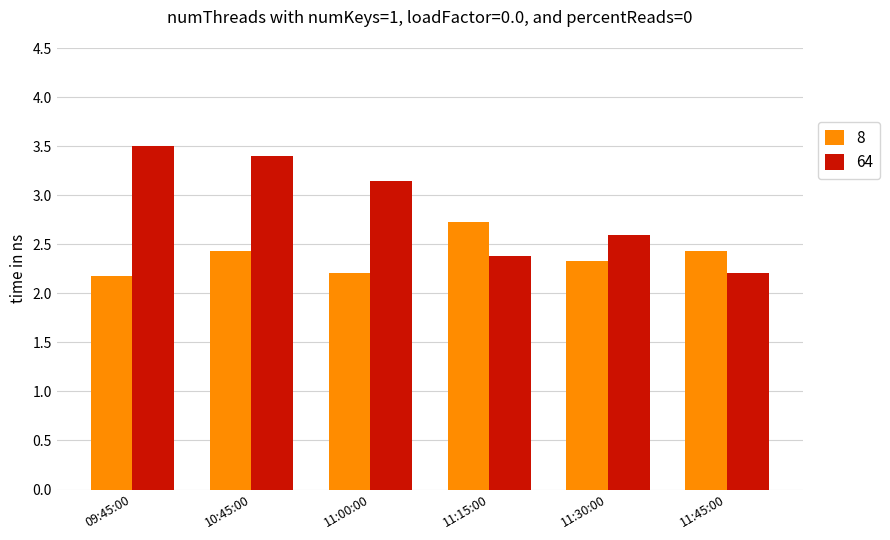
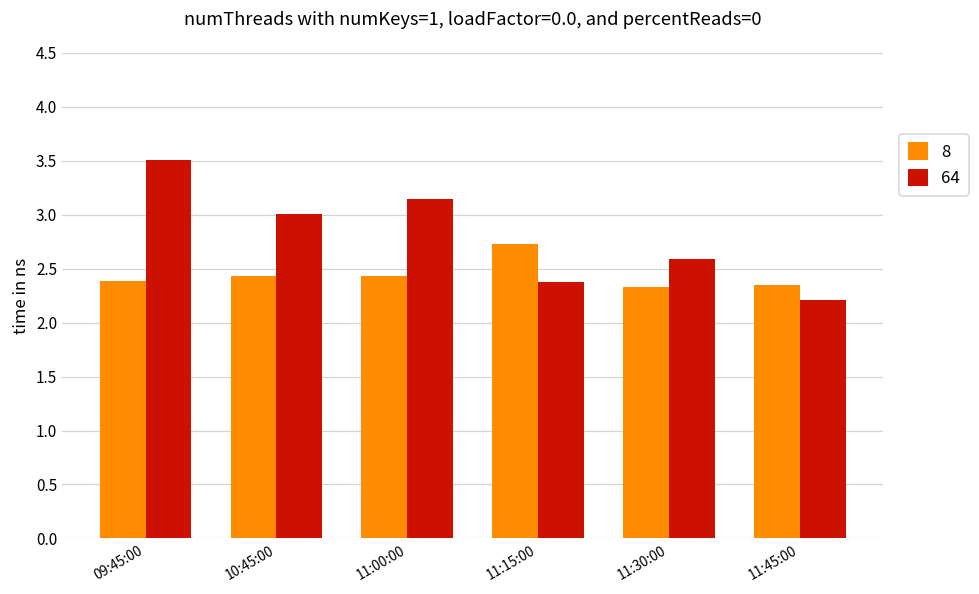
8, 09:45:00: 2.2 -> 2.4
64, 10:45:00: 3.4 -> 3.0
8, 11:00:00: 2.2 -> 2.4
8, 11:45:00: 2.4 -> 2.3
